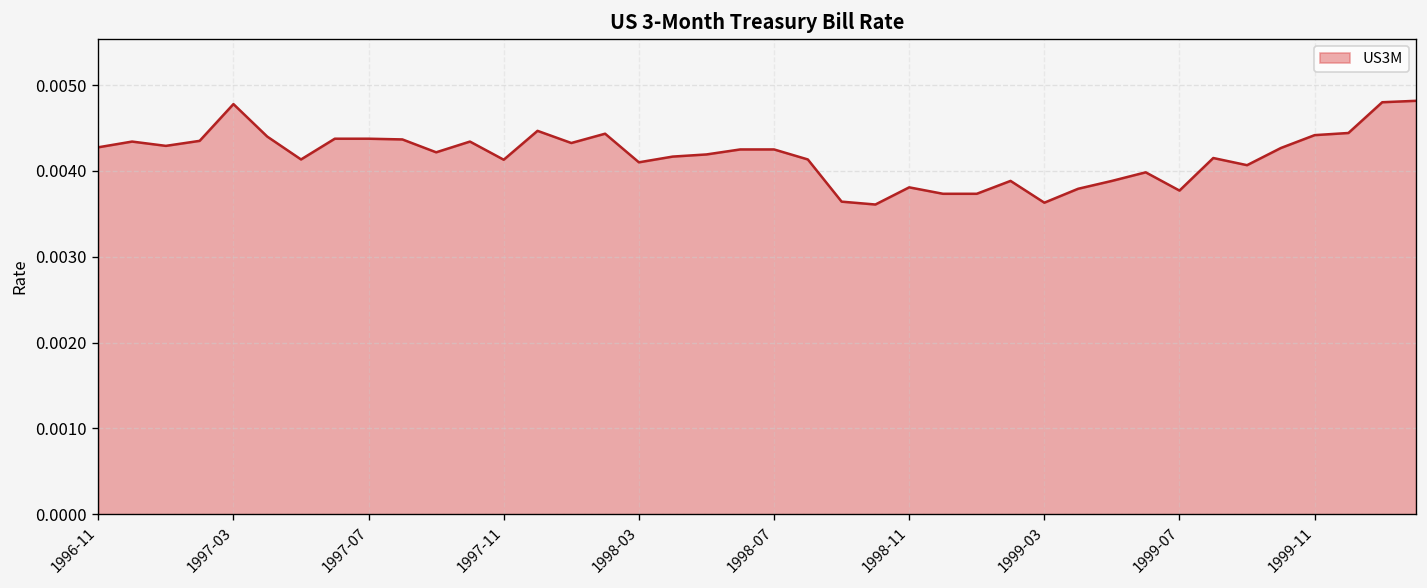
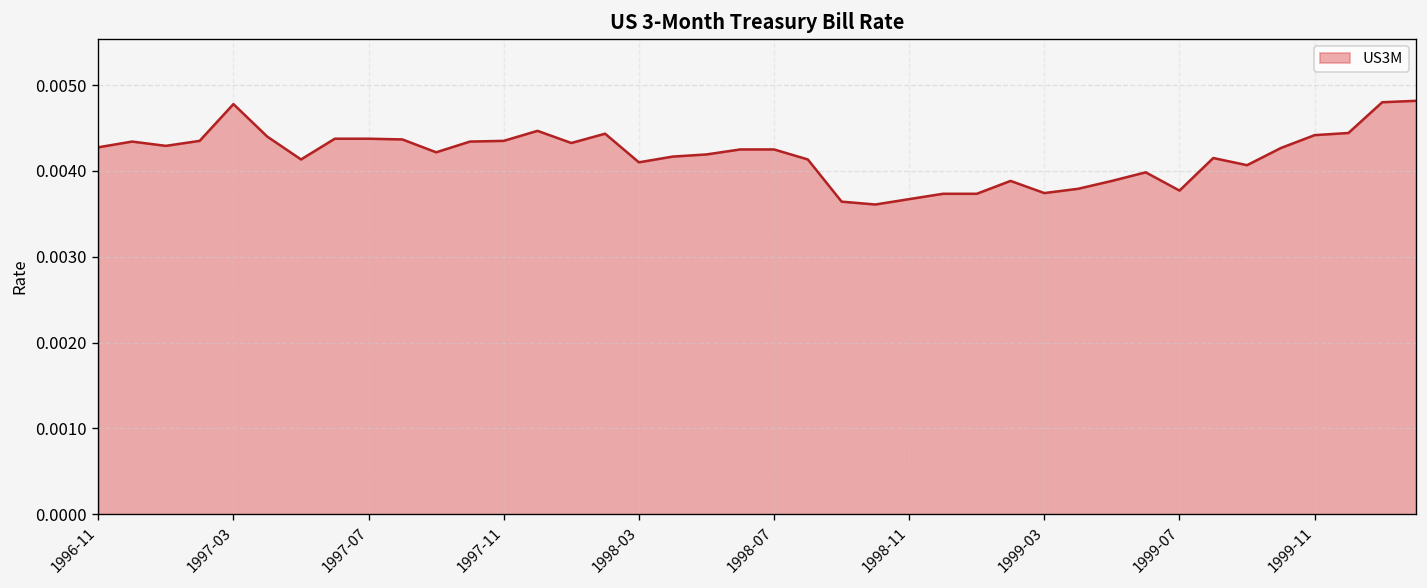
1997-11: 0.0041 -> 0.0044
1998-11: 0.0038 -> 0.0037
1999-03: 0.0036 -> 0.0037
